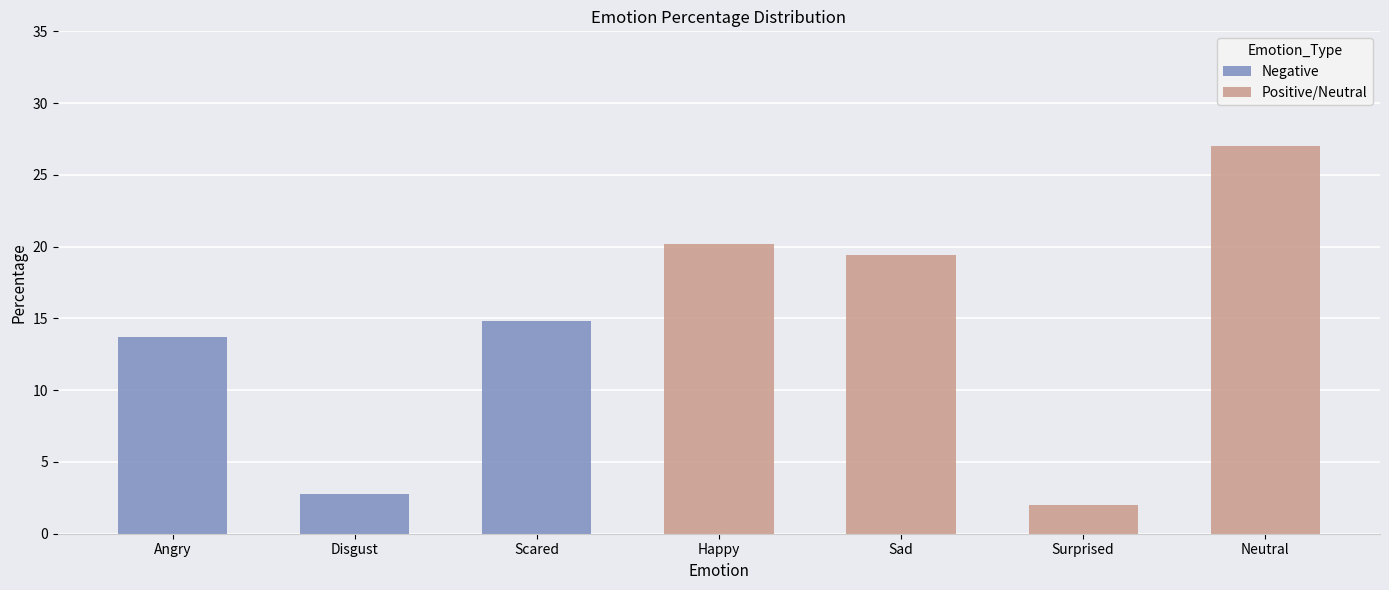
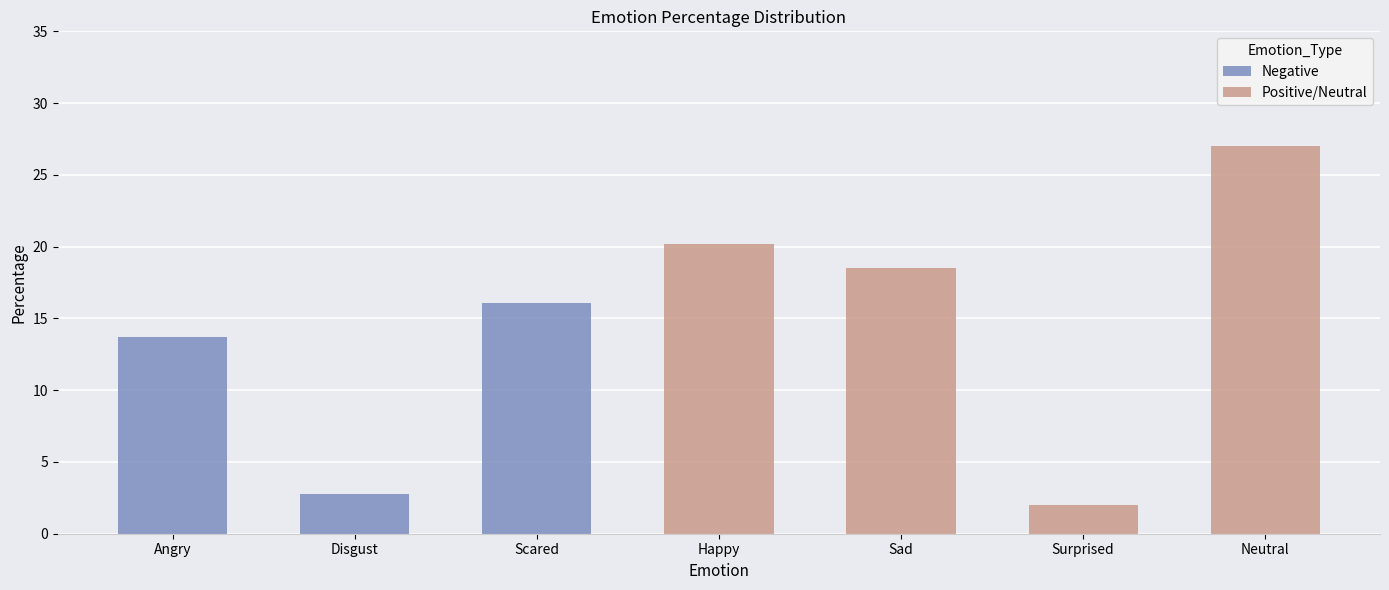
Scared: 14.8 -> 16.1
Sad: 19.4 -> 18.5
